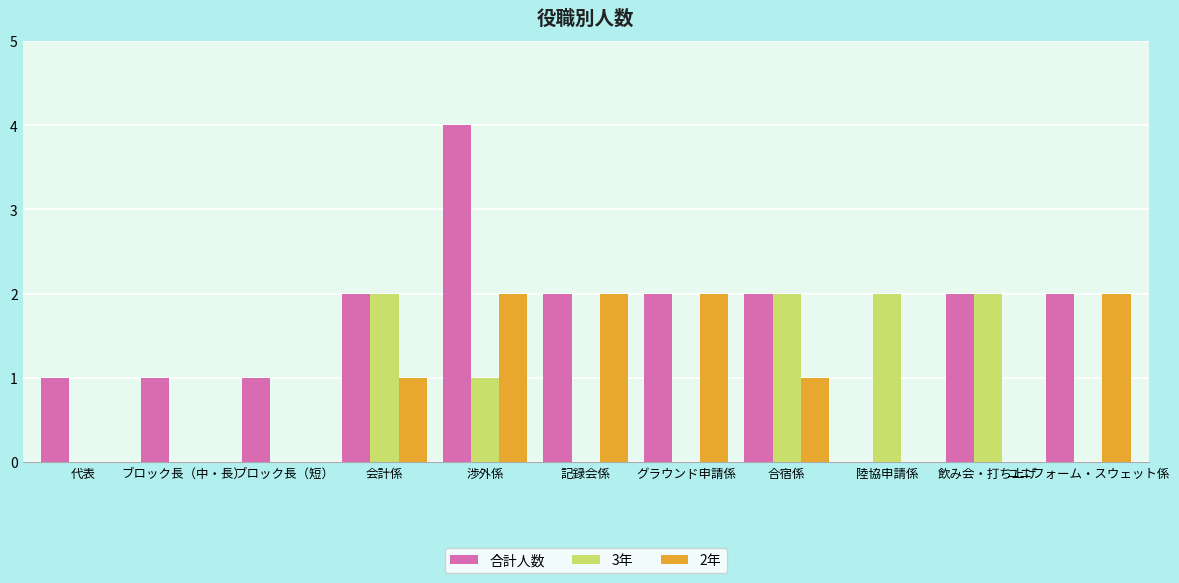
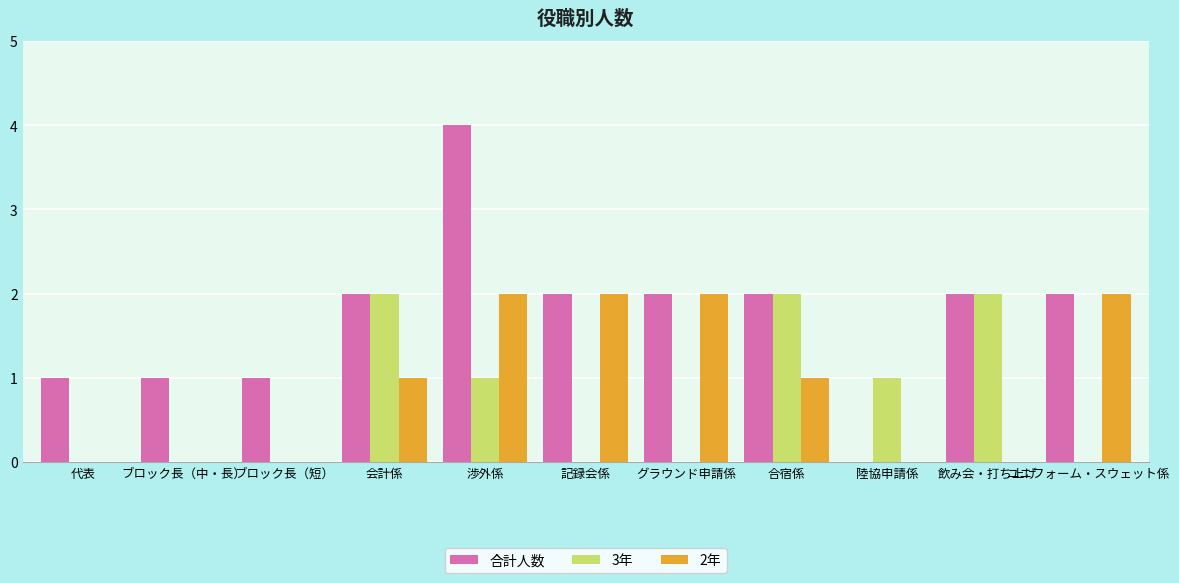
3年, 陸協申請係: 2 -> 1
